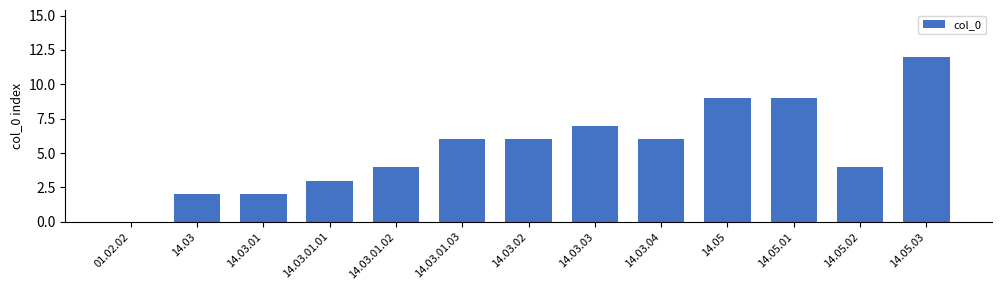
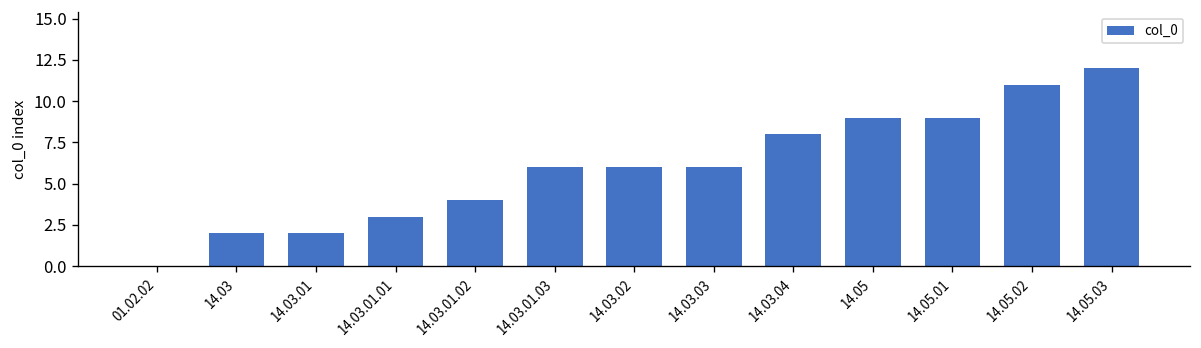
14.03.03: 7 -> 6
14.03.04: 6 -> 8
14.05.02: 4 -> 11
